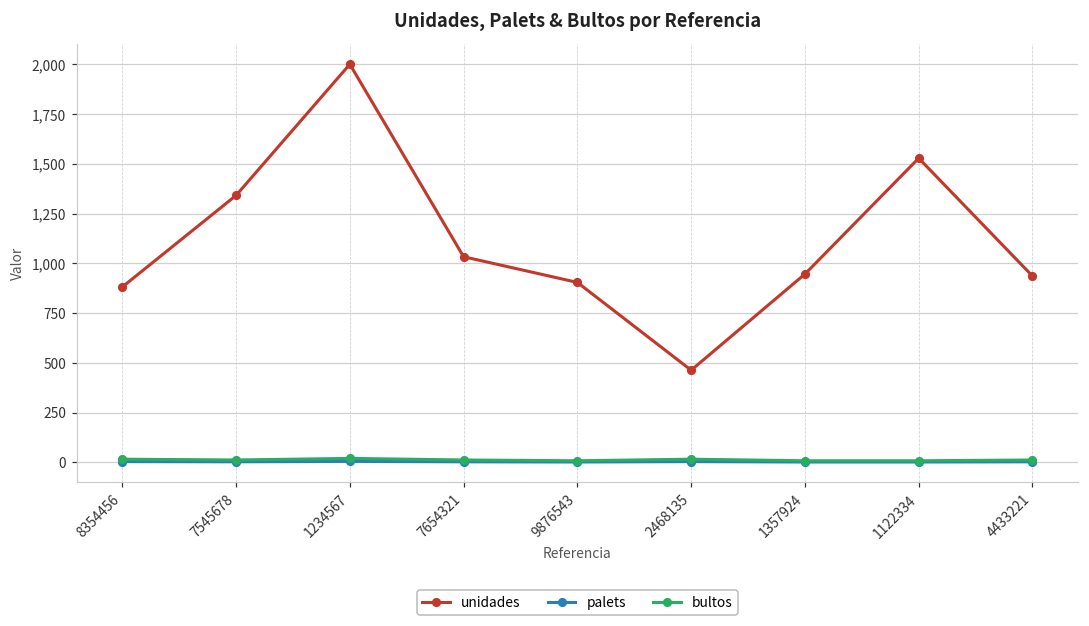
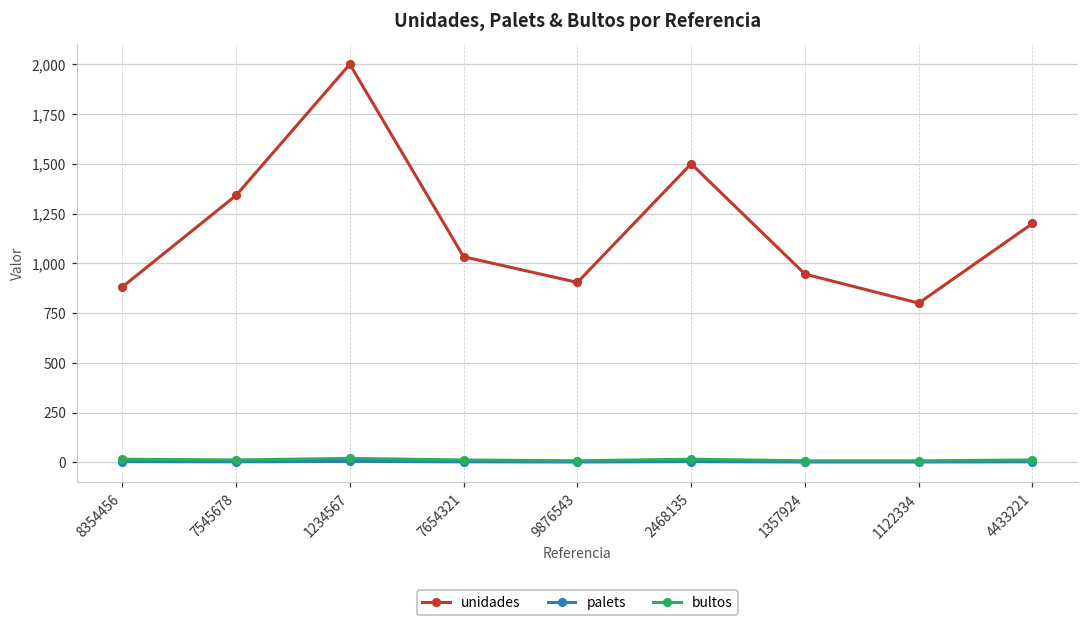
unidades, 2468135: 460 -> 1,500
unidades, 1122334: 1,530 -> 800
unidades, 4433221: 940 -> 1,200
